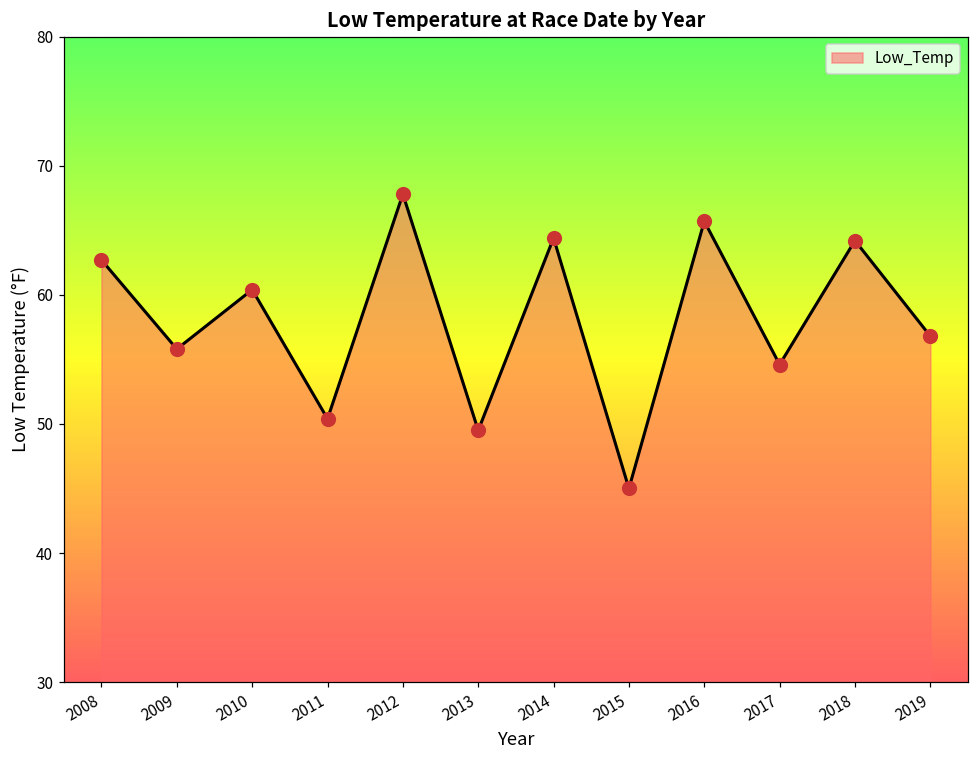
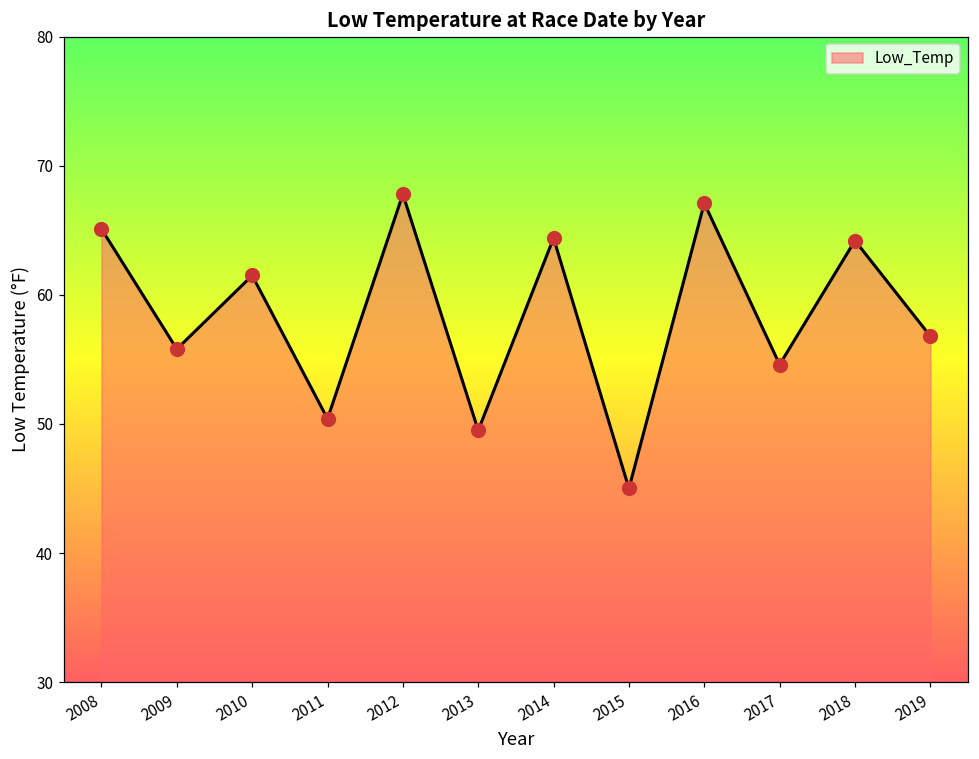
2008: 62.7 -> 65.1
2010: 60.4 -> 61.5
2016: 65.7 -> 67.1
